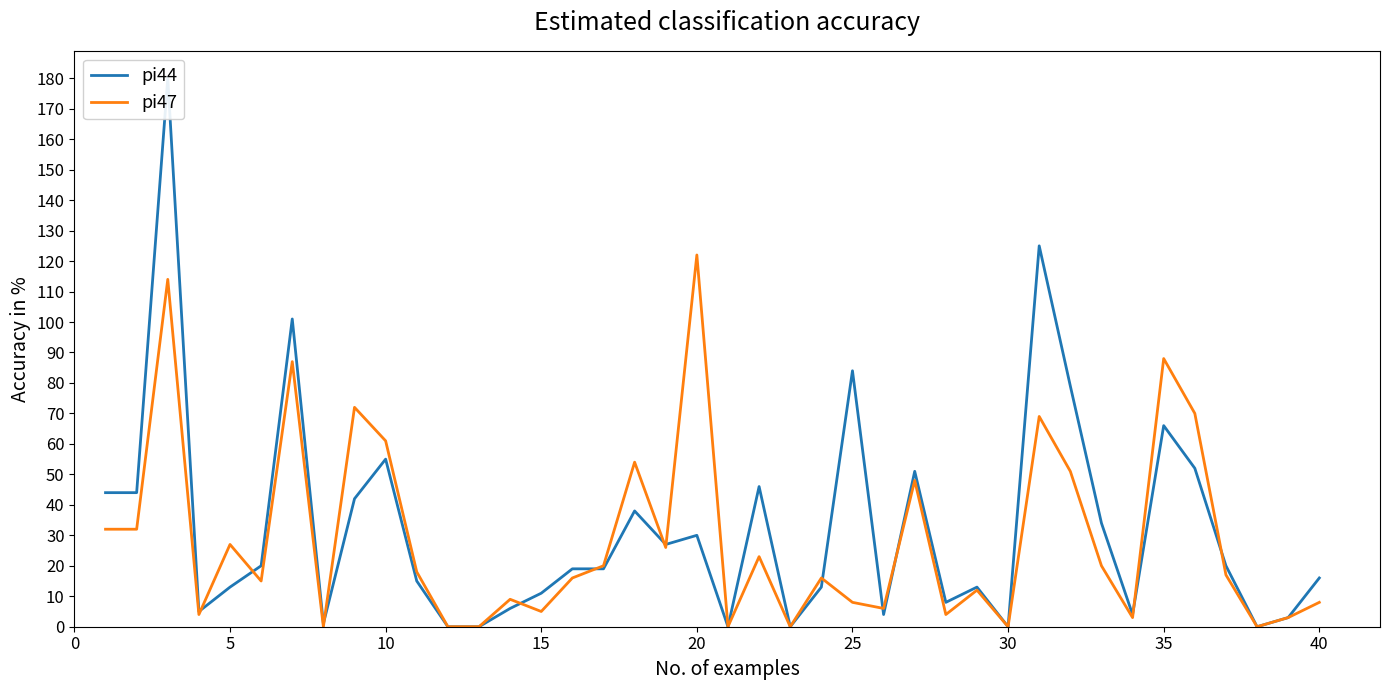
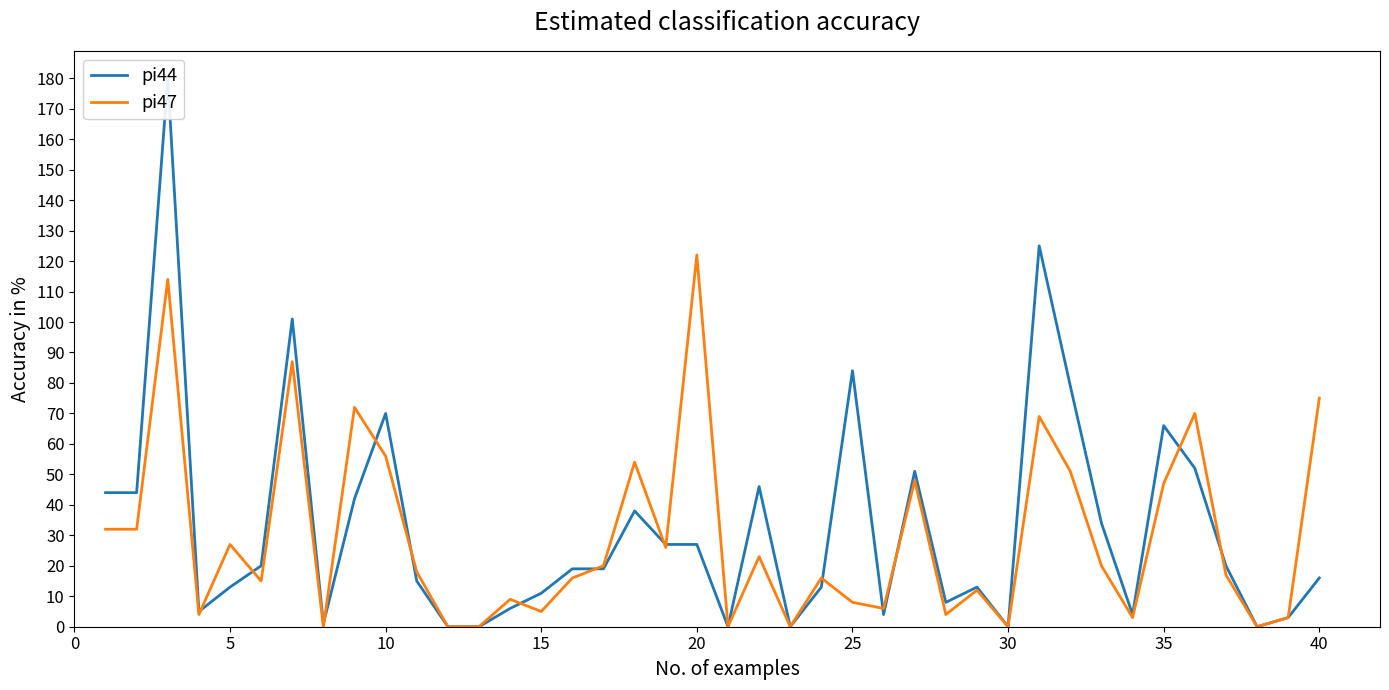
pi44, 10: 55 -> 70
pi47, 10: 61 -> 56
pi44, 20: 30 -> 27
pi47, 35: 88 -> 47
pi47, 40: 8 -> 75
